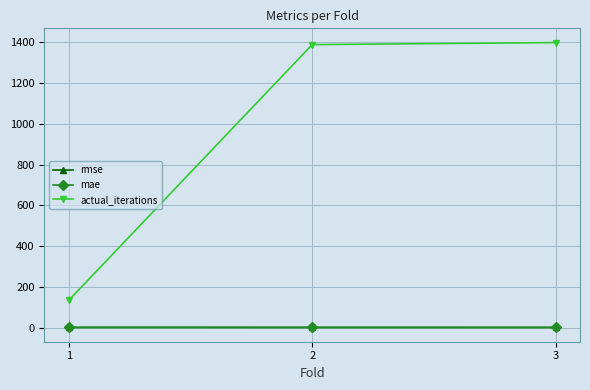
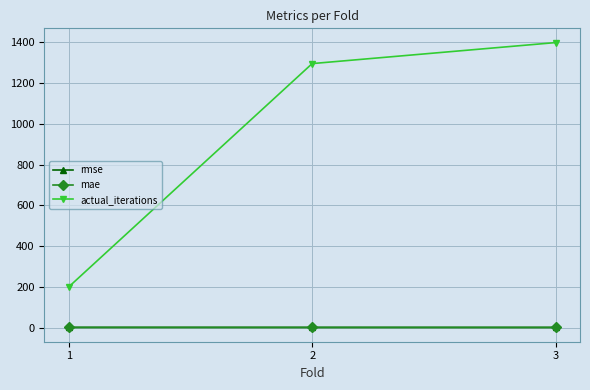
actual_iterations, 1: 130 -> 200
actual_iterations, 2: 1390 -> 1300
